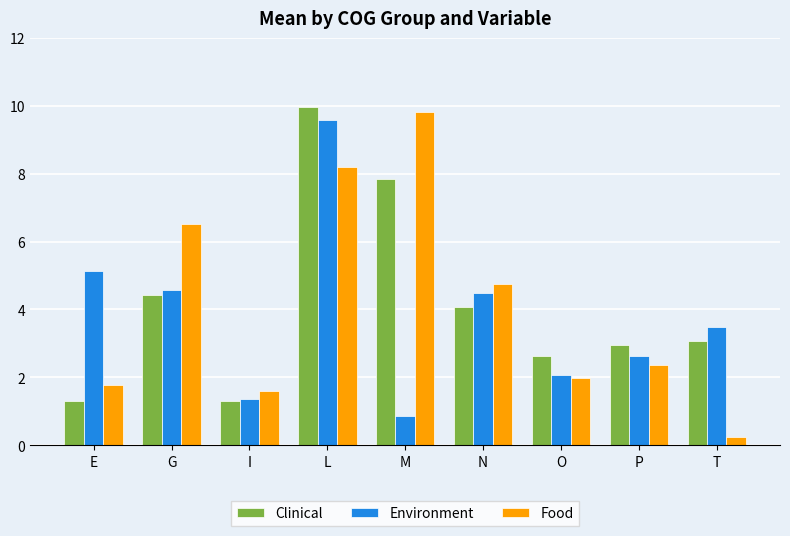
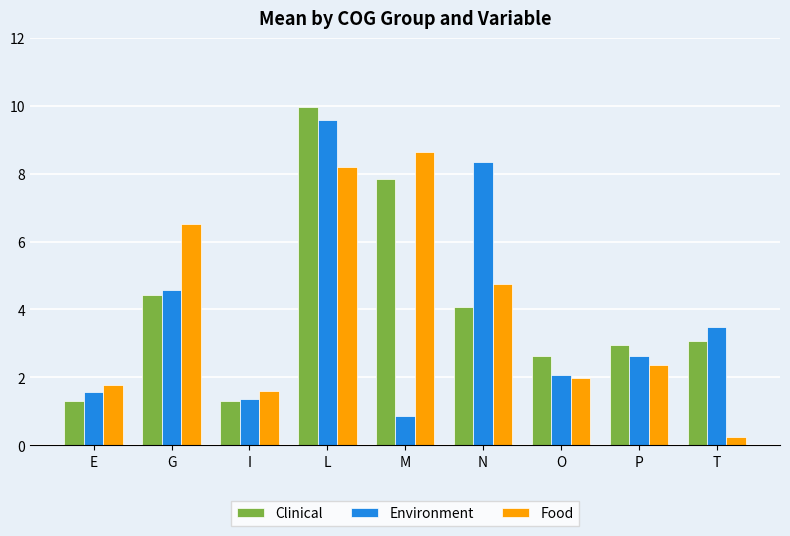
Environment, E: 5.1 -> 1.6
Food, M: 9.8 -> 8.6
Environment, N: 4.5 -> 8.3
